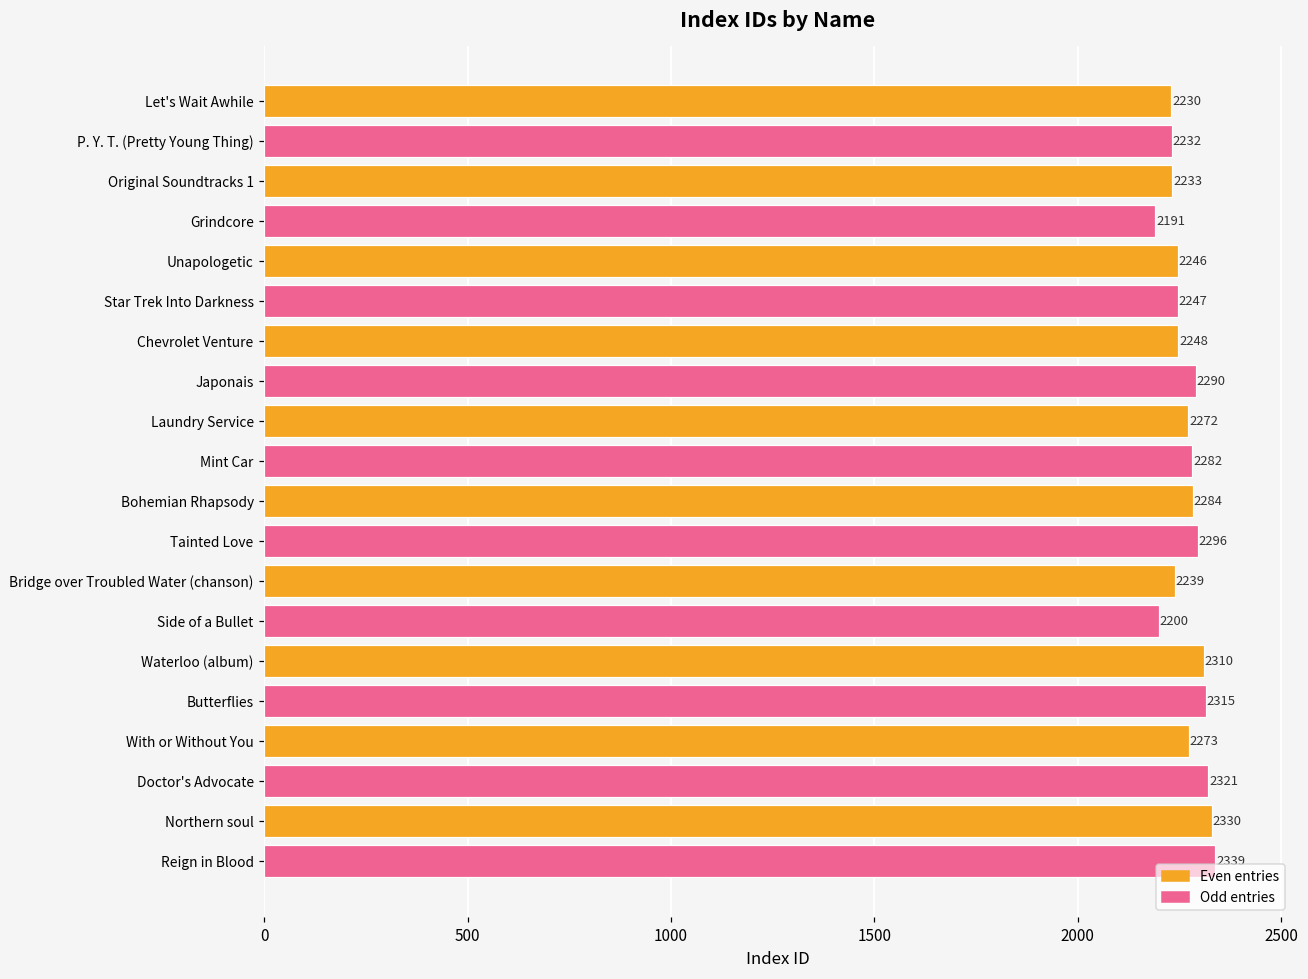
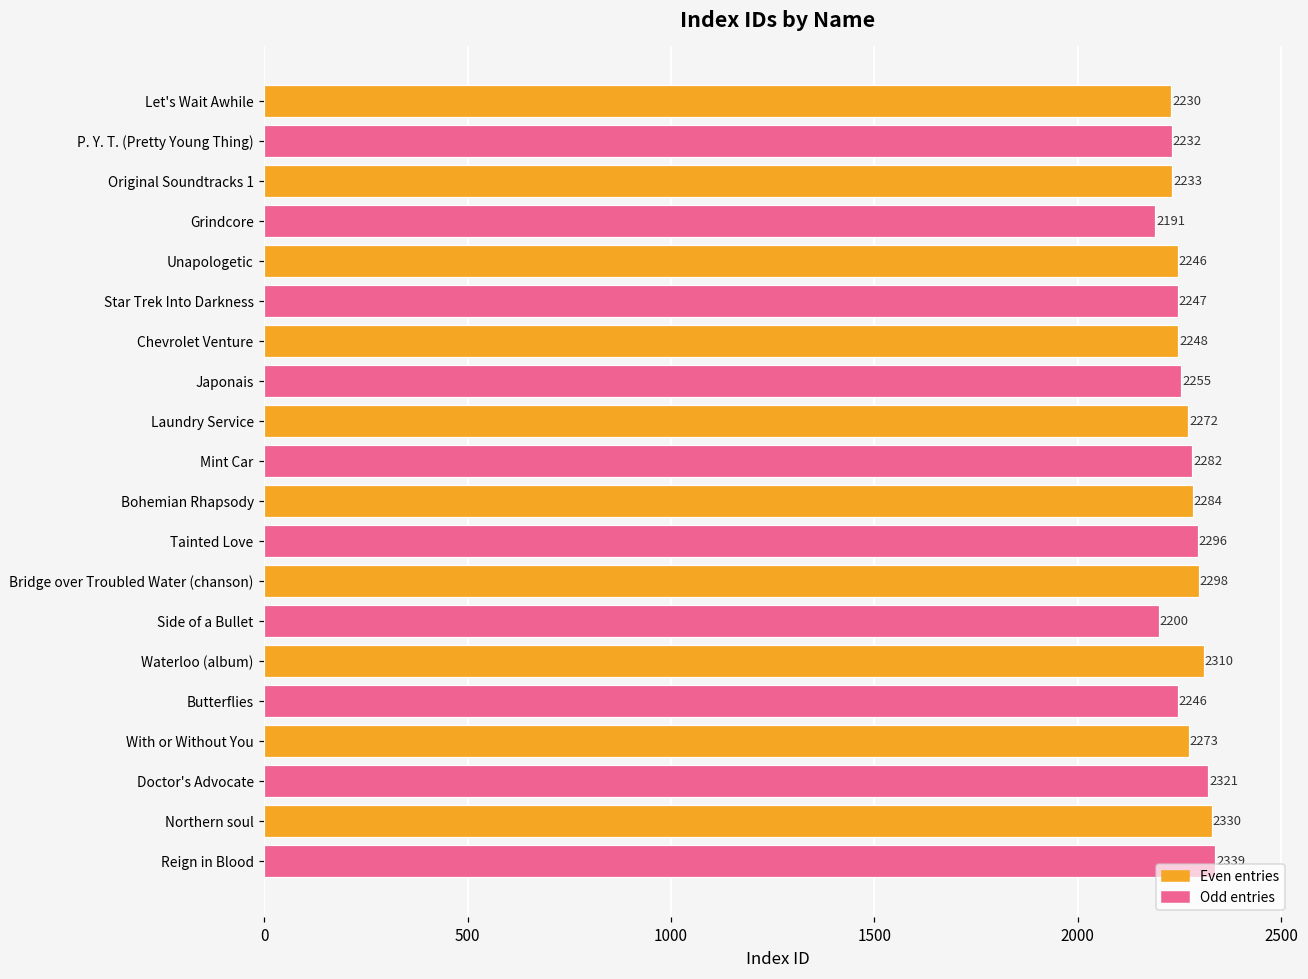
Japonais: 2290 -> 2255
Bridge over Troubled Water (chanson): 2239 -> 2298
Butterflies: 2315 -> 2246
